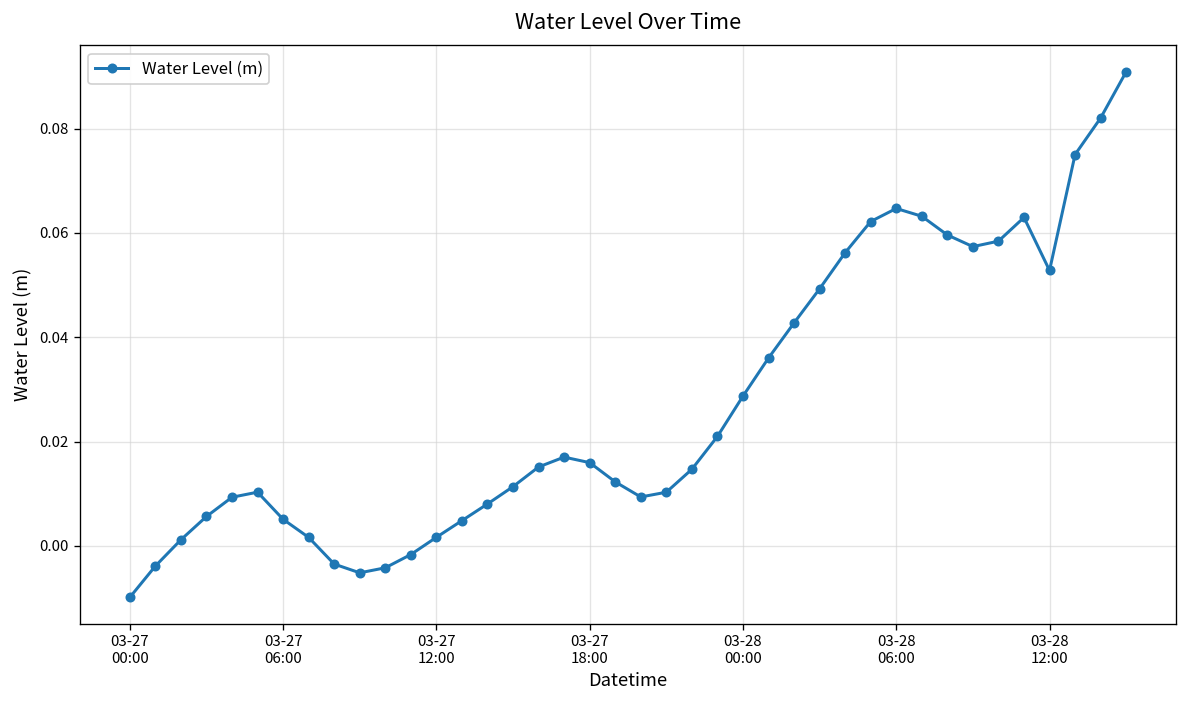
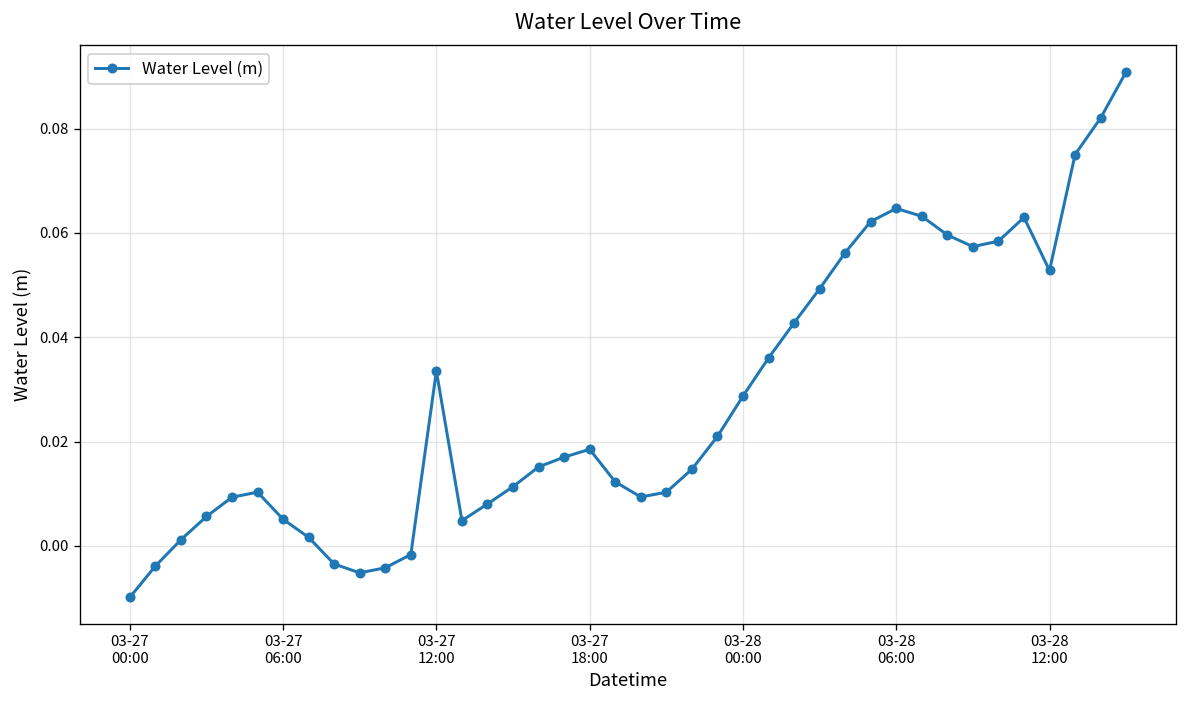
03-27 12:00: 0.002 -> 0.034
03-27 18:00: 0.016 -> 0.019
